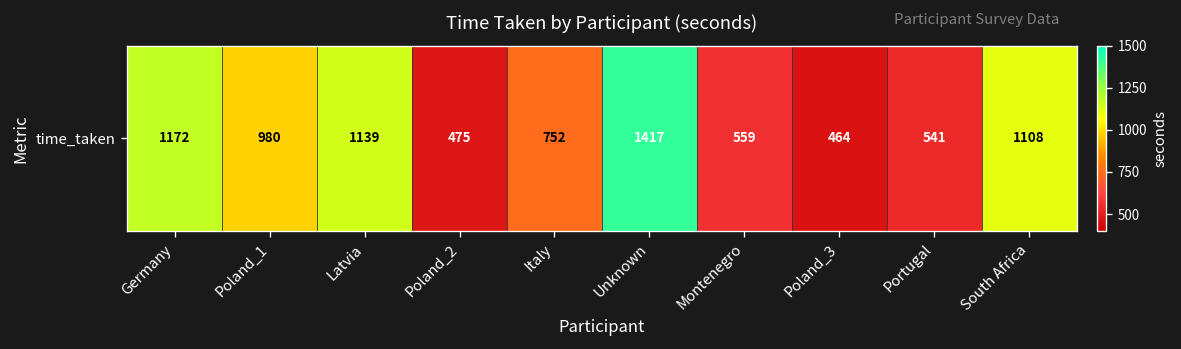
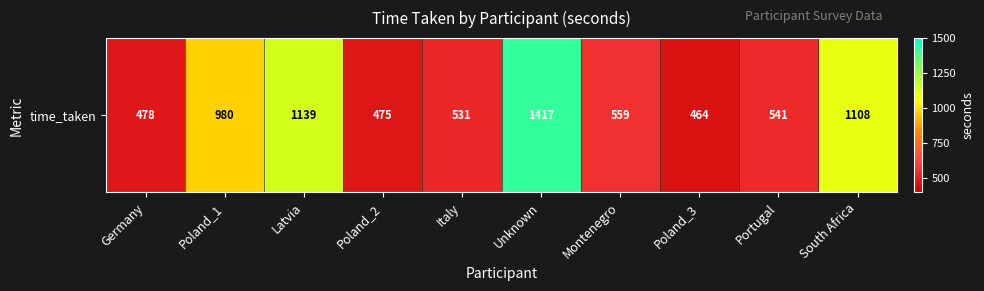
time_taken, Germany: 1172 -> 478
time_taken, Italy: 752 -> 531
